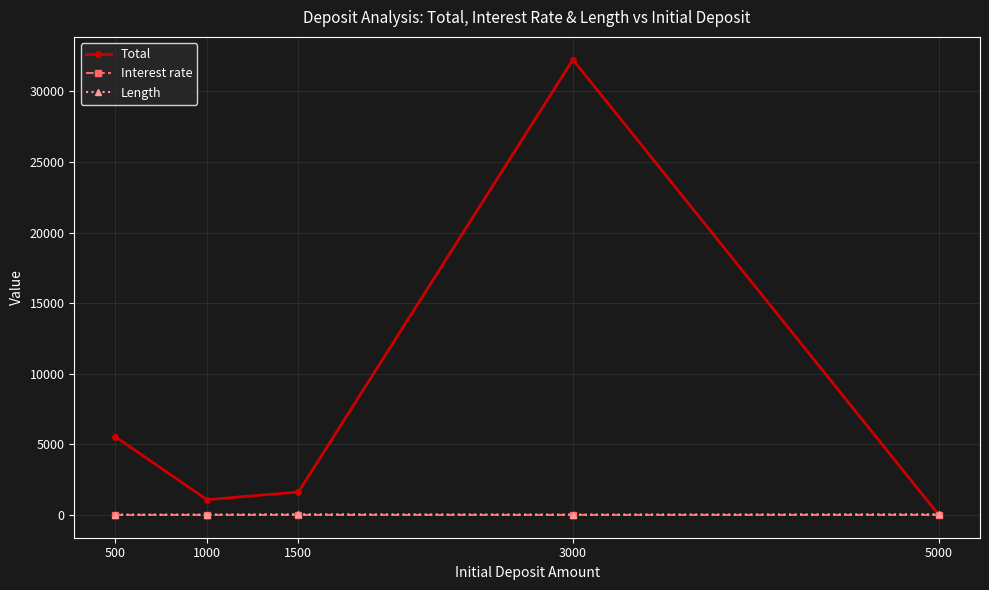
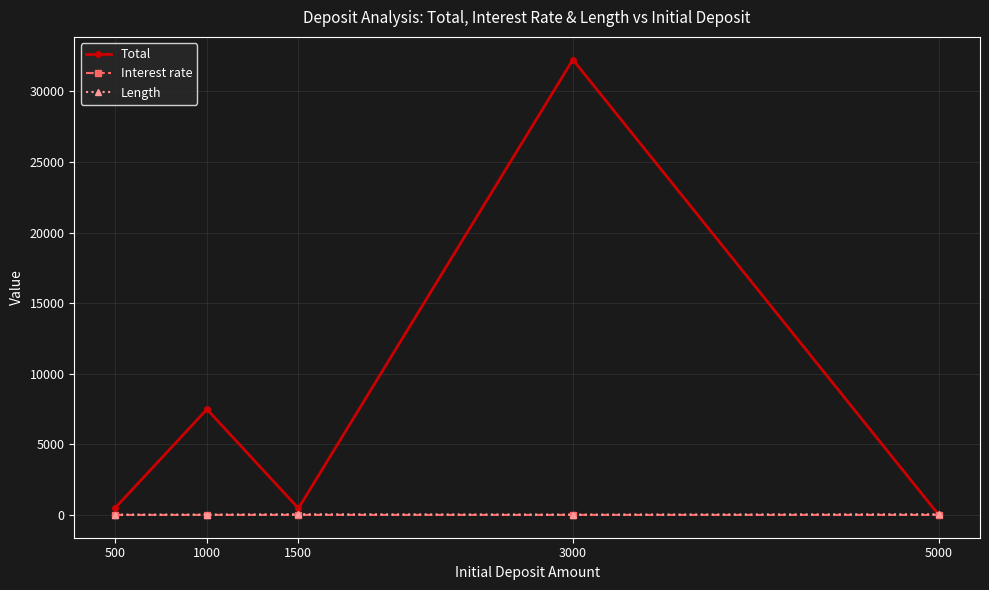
Total, 500: 5500 -> 500
Total, 1000: 1100 -> 7500
Total, 1500: 1600 -> 500
